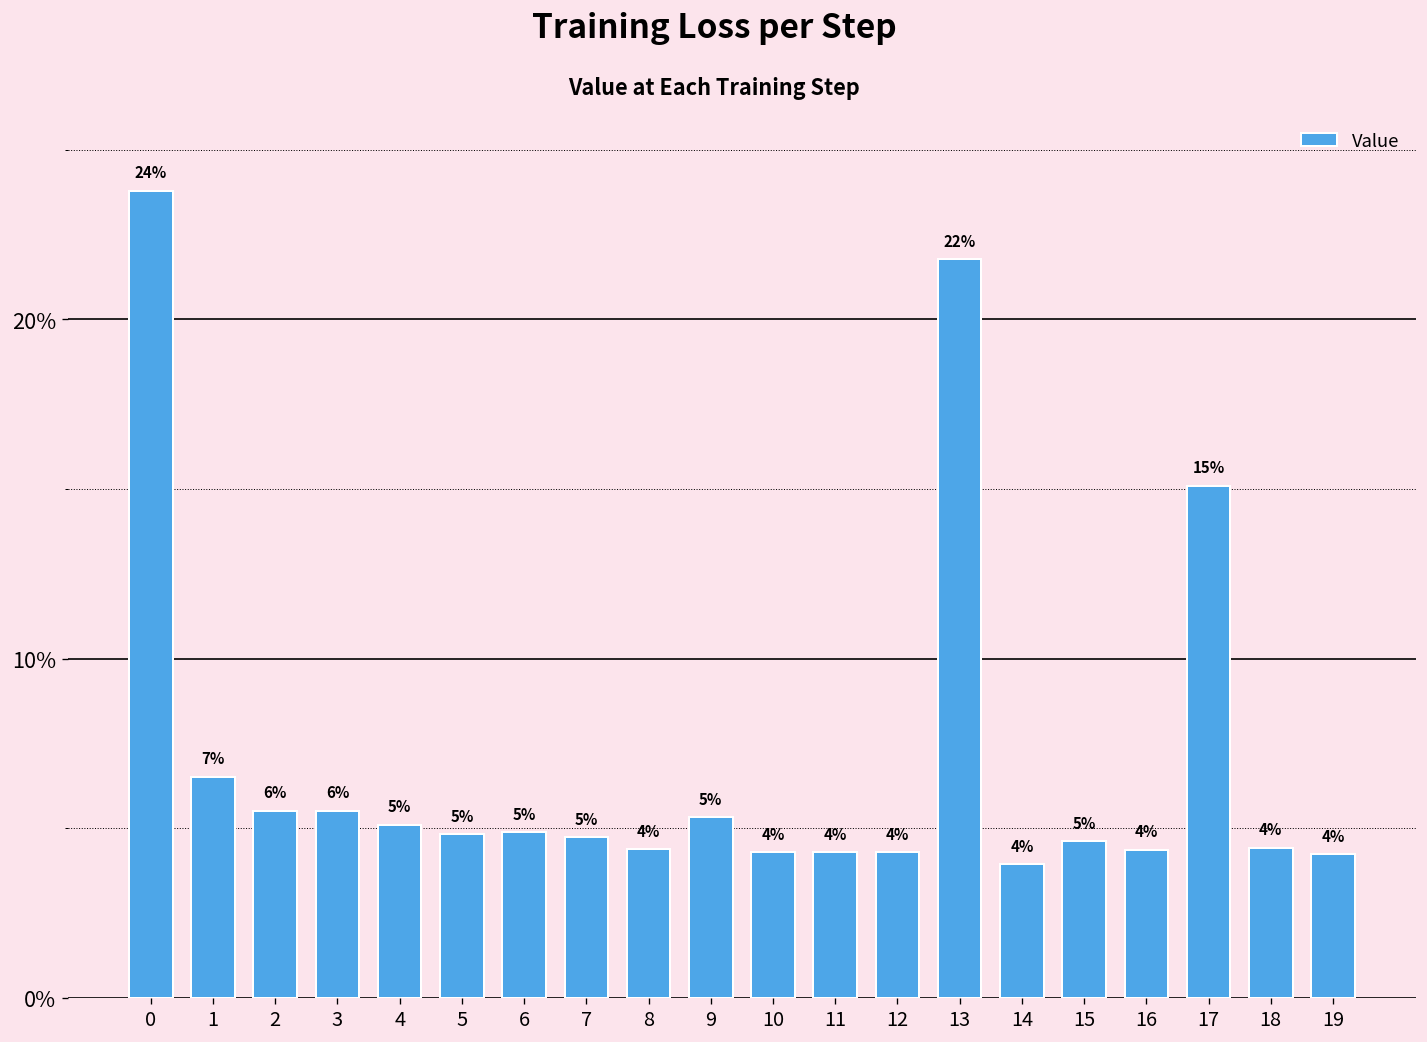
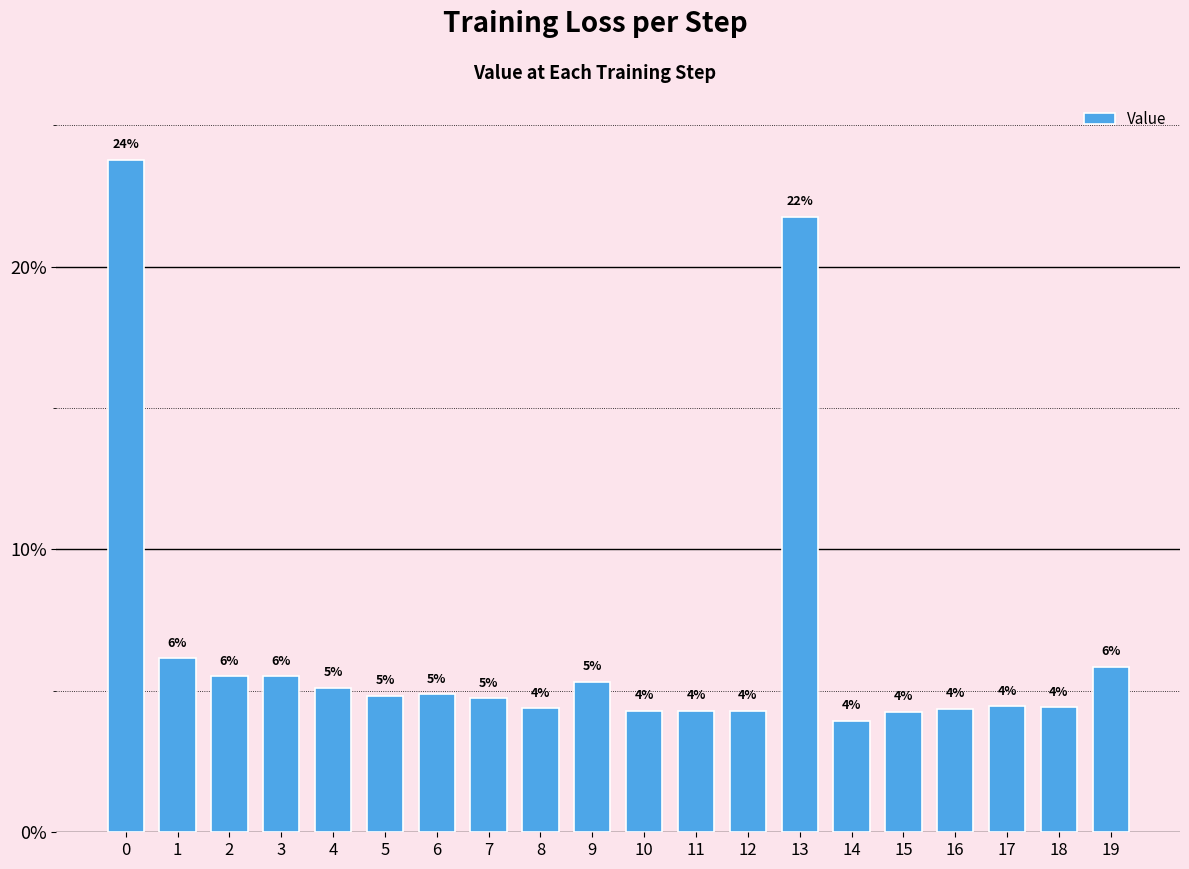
1: 7% -> 6%
15: 5% -> 4%
17: 15% -> 4%
19: 4% -> 6%
